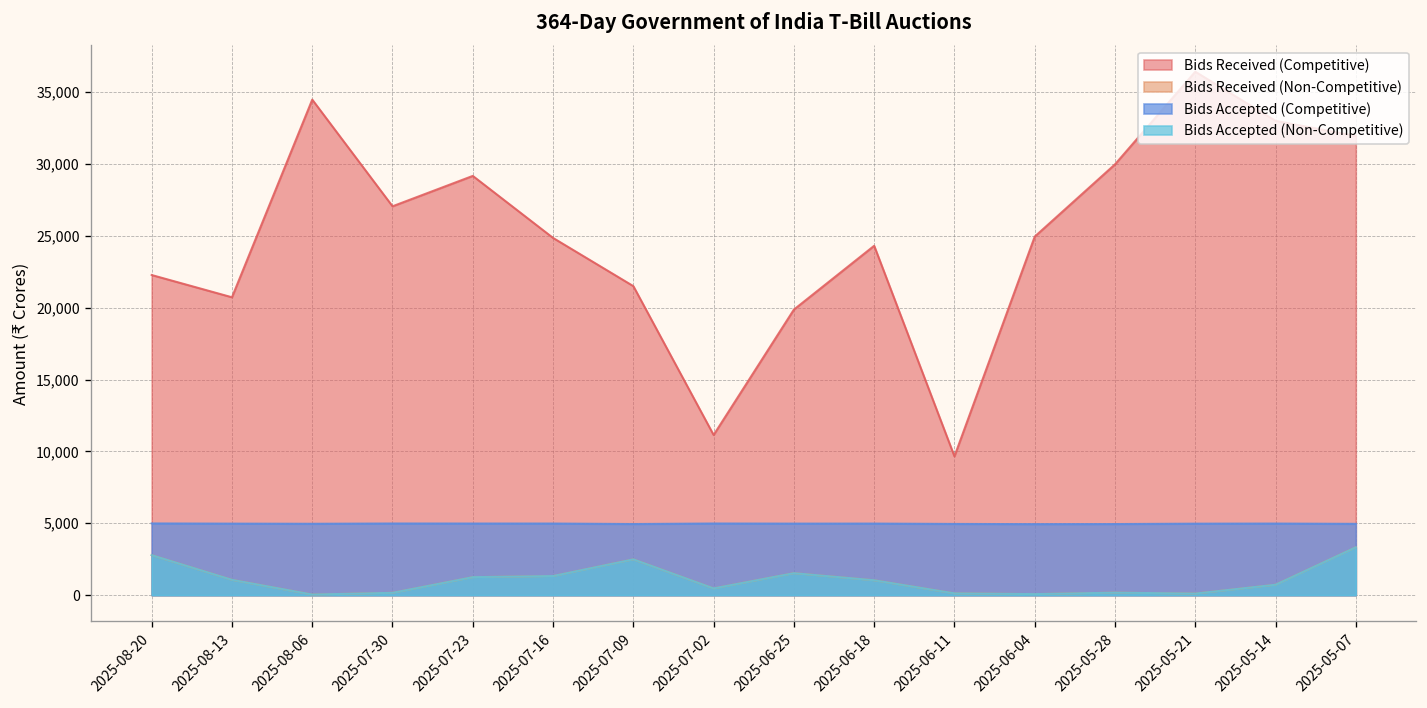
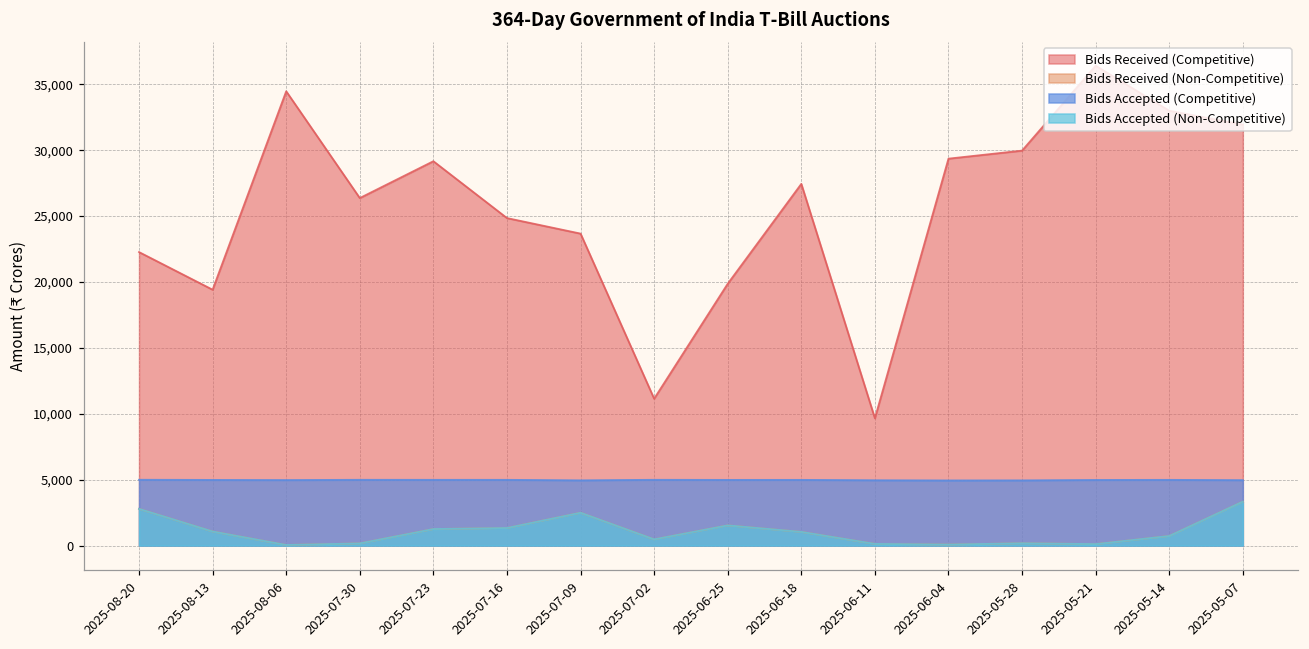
Bids Received (Competitive), 2025-08-13: 20,700 -> 19,400
Bids Received (Competitive), 2025-07-30: 27,100 -> 26,400
Bids Received (Competitive), 2025-07-09: 21,500 -> 23,700
Bids Received (Competitive), 2025-06-18: 24,300 -> 27,400
Bids Received (Competitive), 2025-06-04: 24,900 -> 29,400
